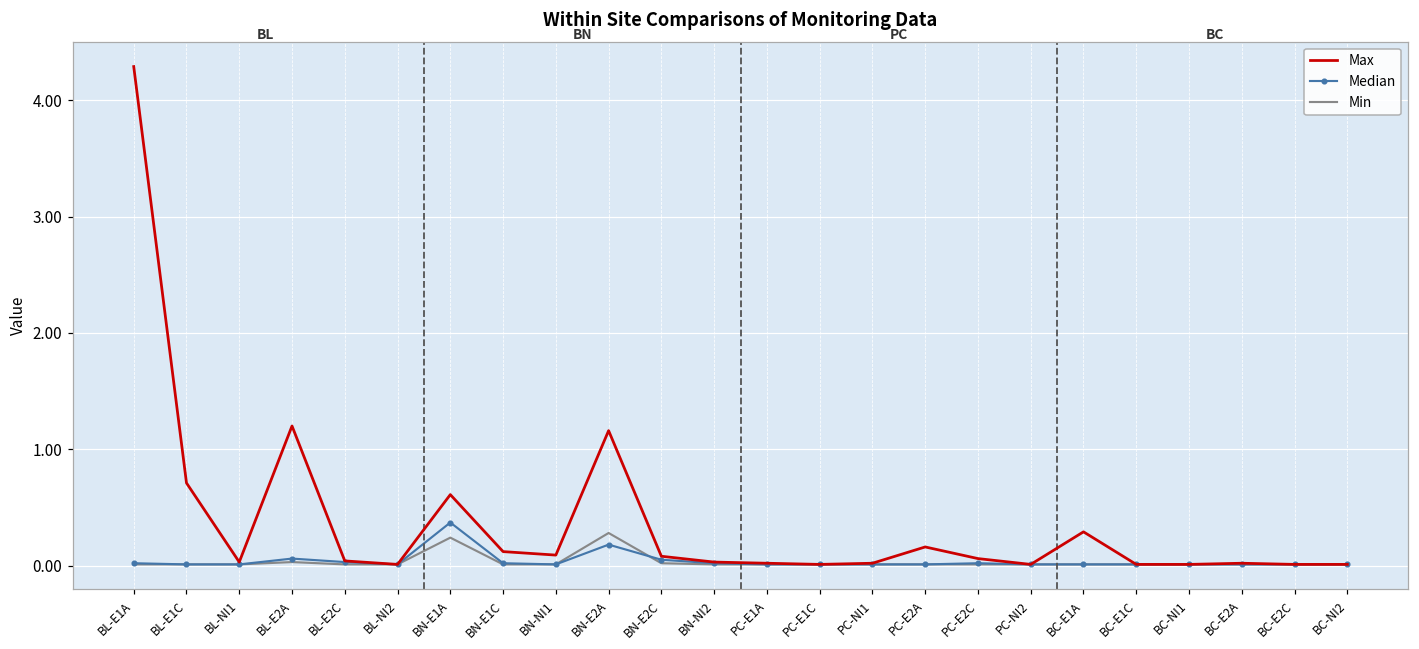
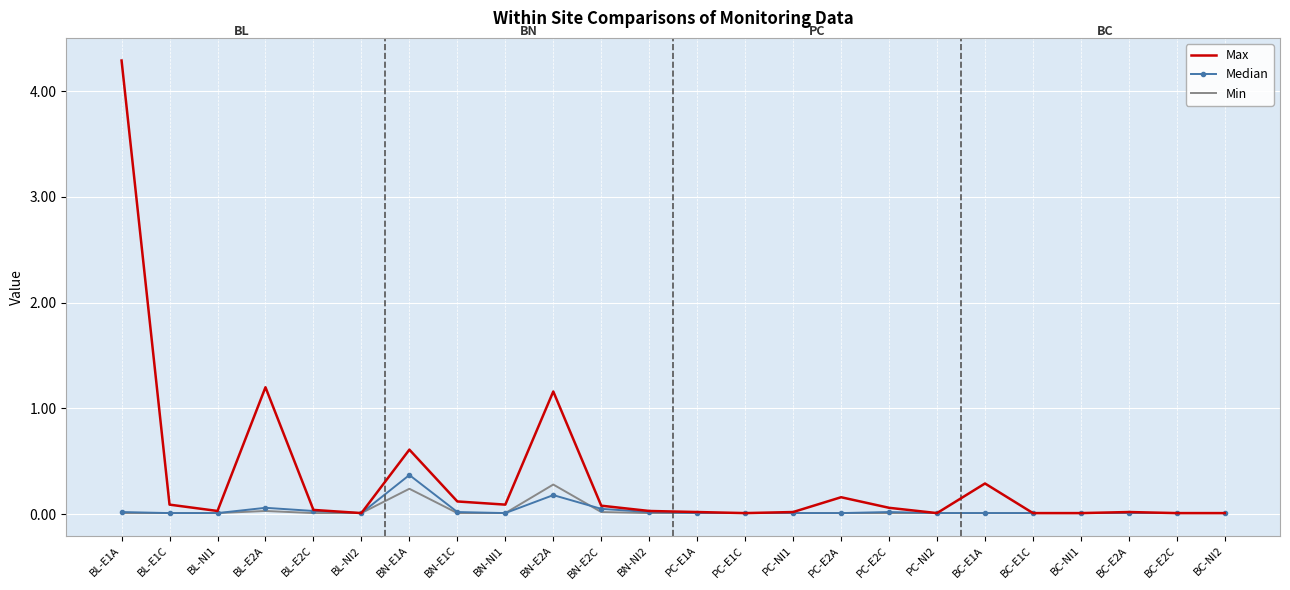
Max, BL-E1C: 0.71 -> 0.09
